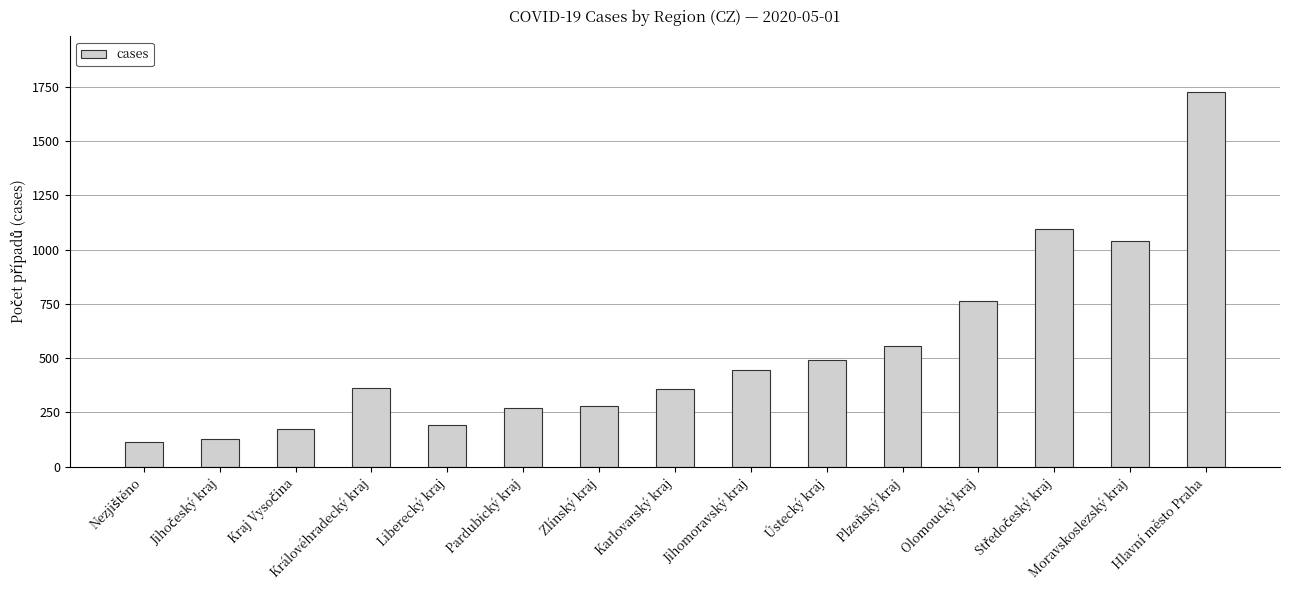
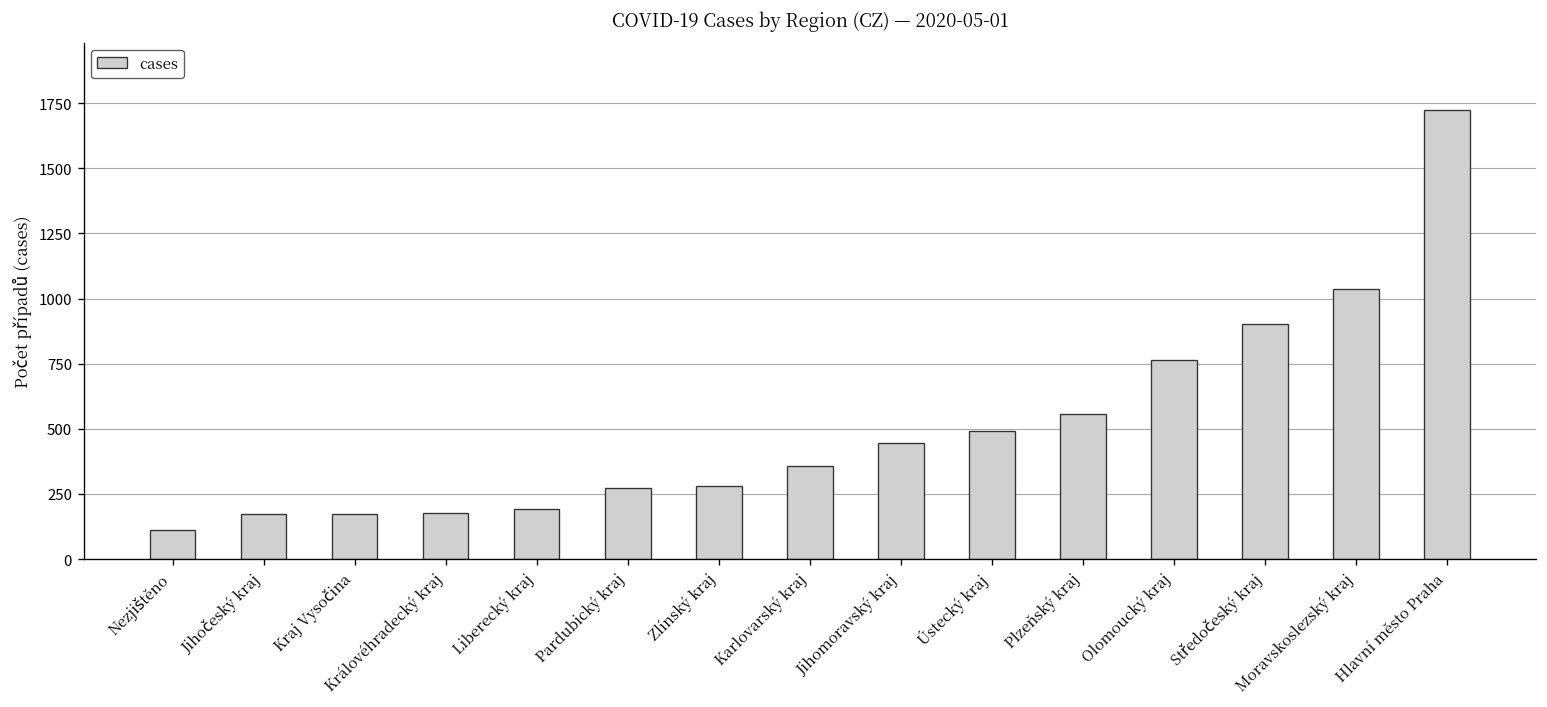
Jihočeský kraj: 130 -> 170
Královéhradecký kraj: 360 -> 180
Středočeský kraj: 1100 -> 900
